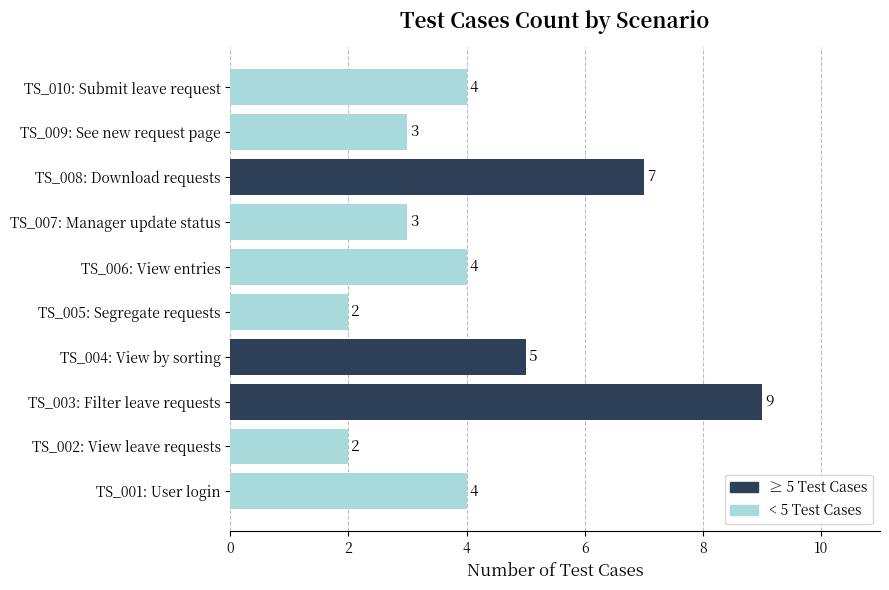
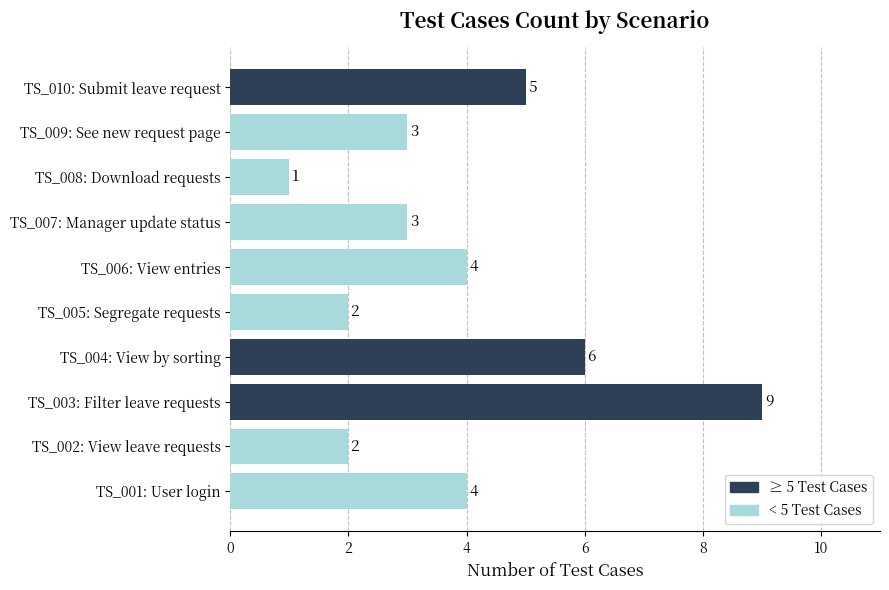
TS_010: Submit leave request: 4 -> 5
TS_008: Download requests: 7 -> 1
TS_004: View by sorting: 5 -> 6
